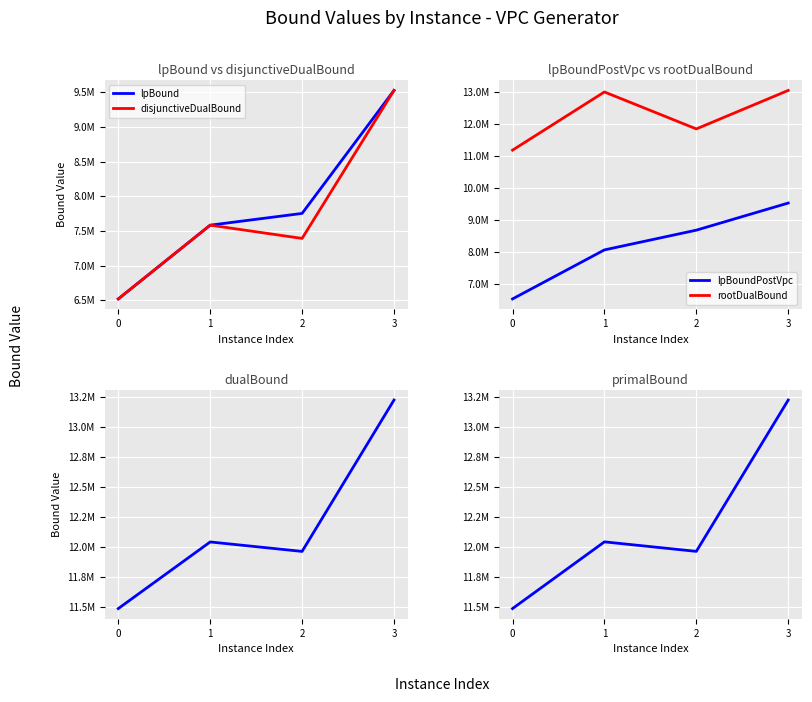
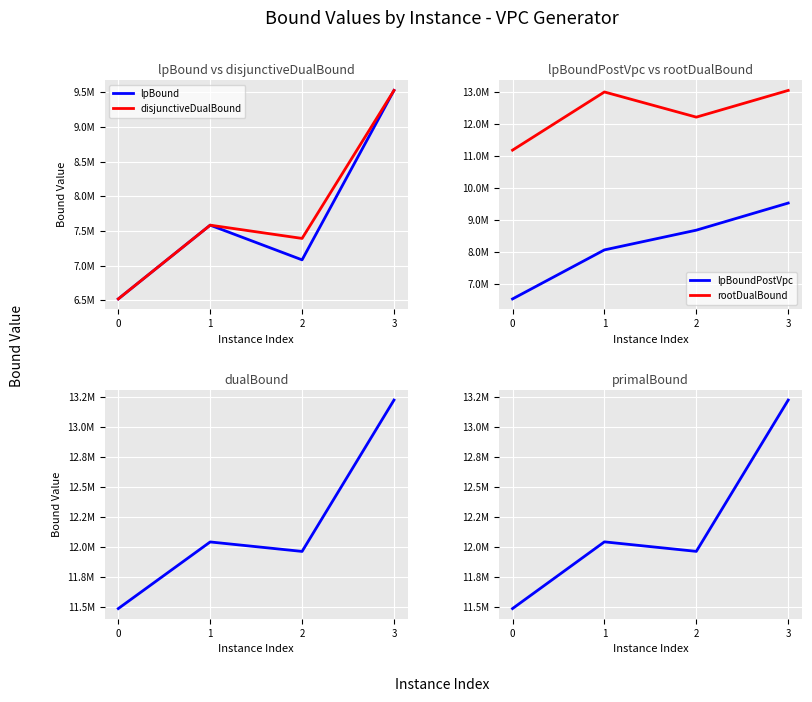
lpBound vs disjunctiveDualBound, lpBound, 2: 7800000 -> 7100000
lpBoundPostVpc vs rootDualBound, rootDualBound, 2: 11800000 -> 12200000
